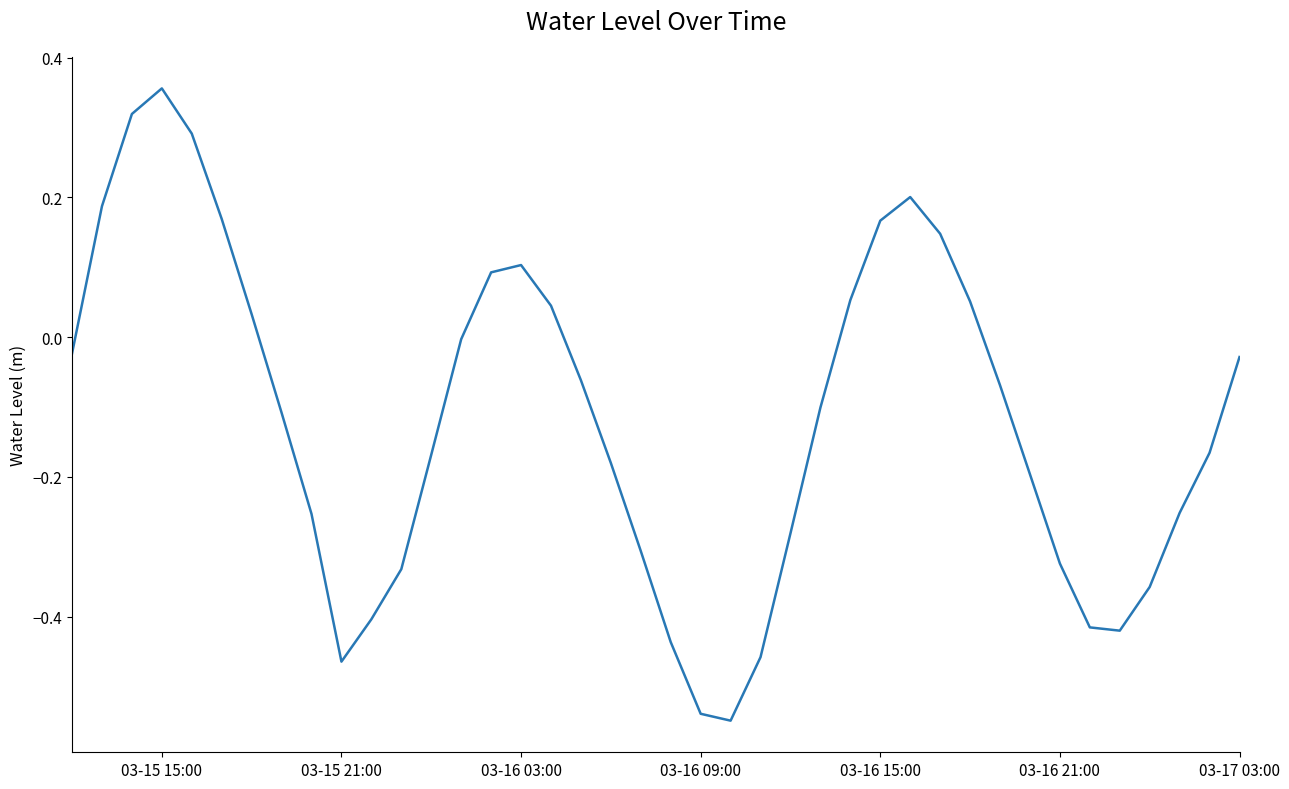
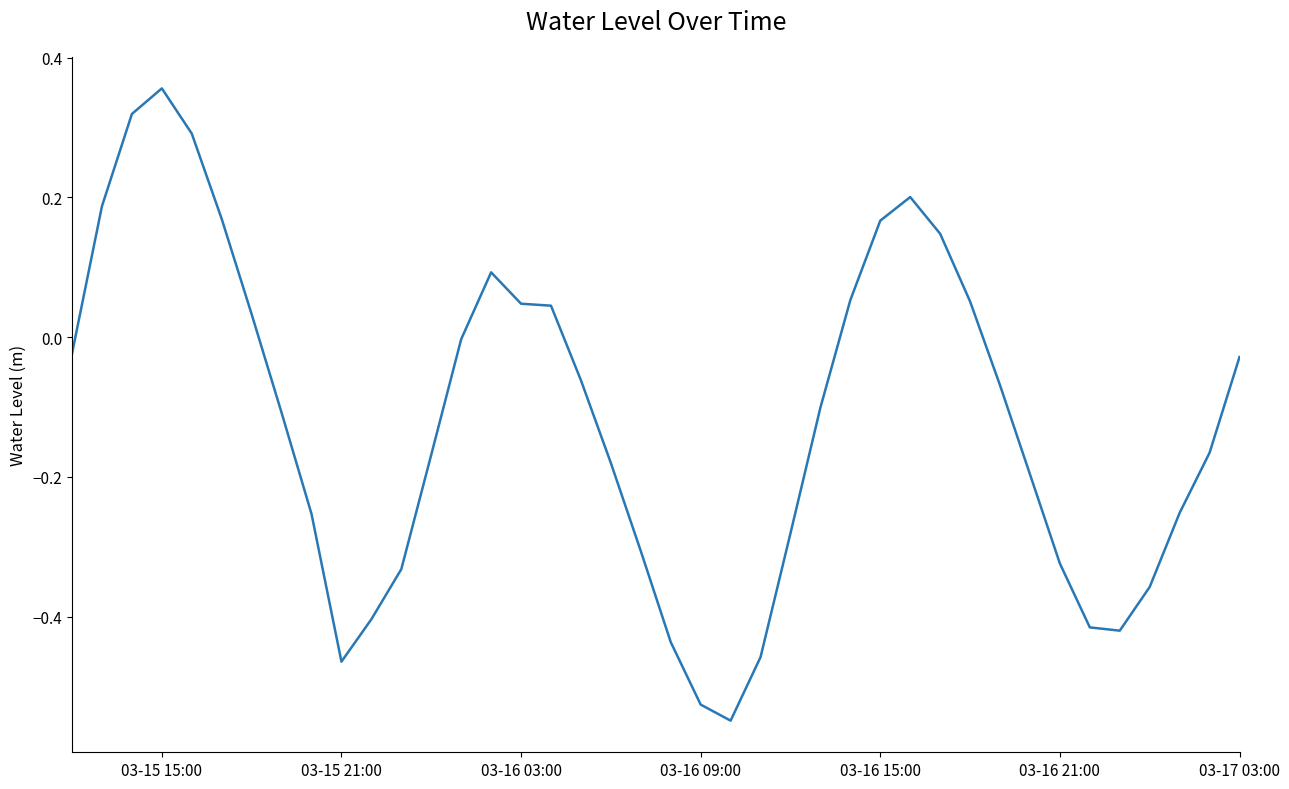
03-16 03:00: 0.10 -> 0.05
03-16 09:00: -0.54 -> -0.53
